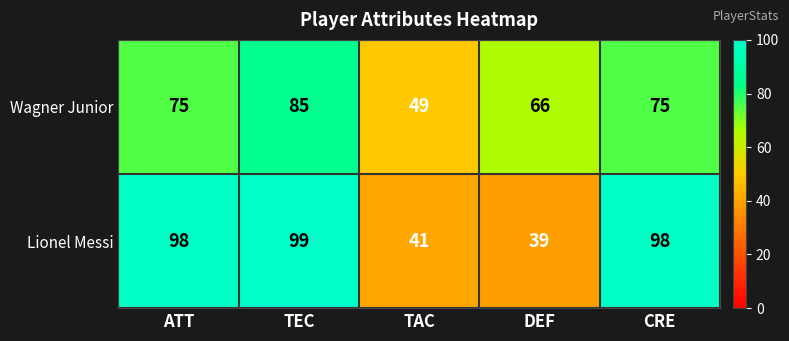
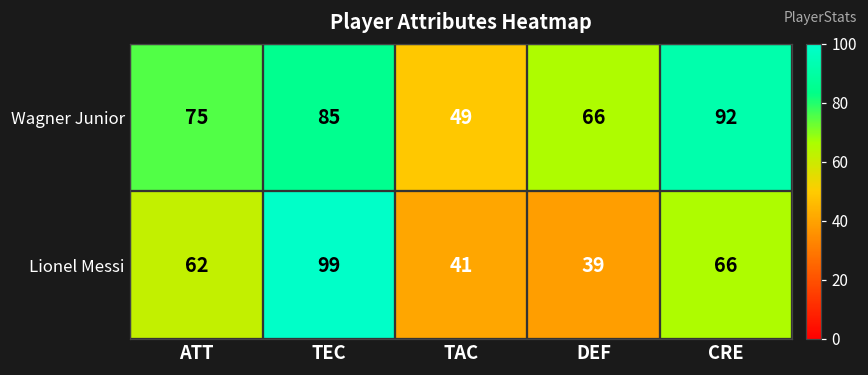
Wagner Junior, CRE: 75 -> 92
Lionel Messi, ATT: 98 -> 62
Lionel Messi, CRE: 98 -> 66
